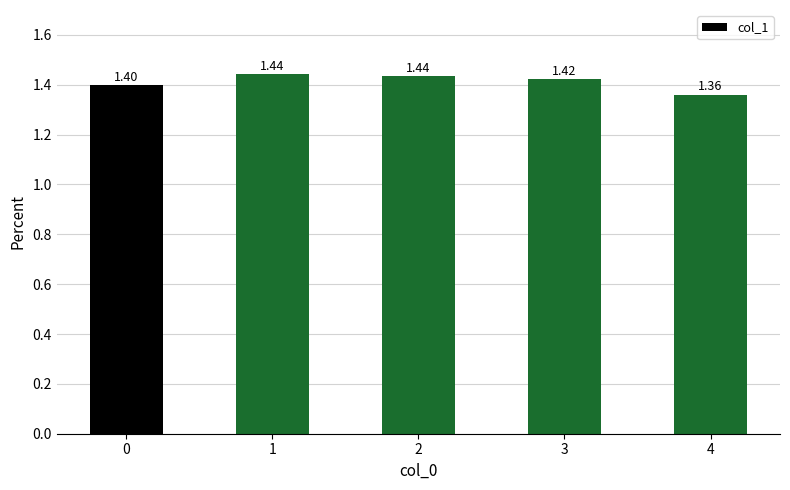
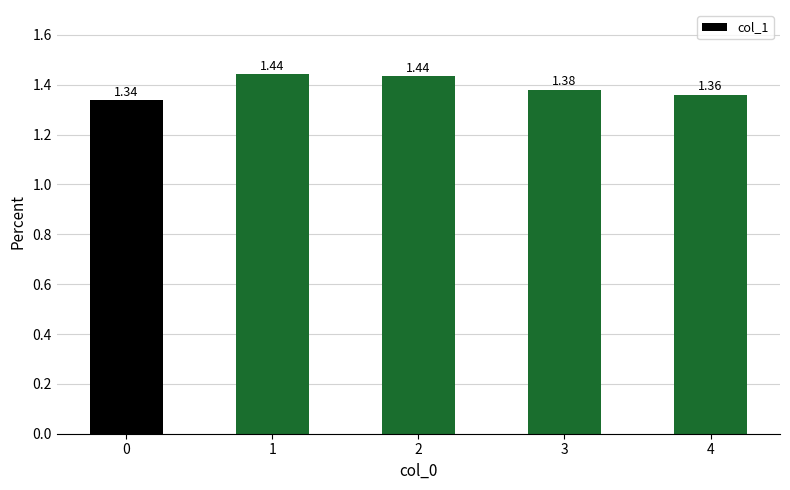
0: 1.40 -> 1.34
3: 1.42 -> 1.38
